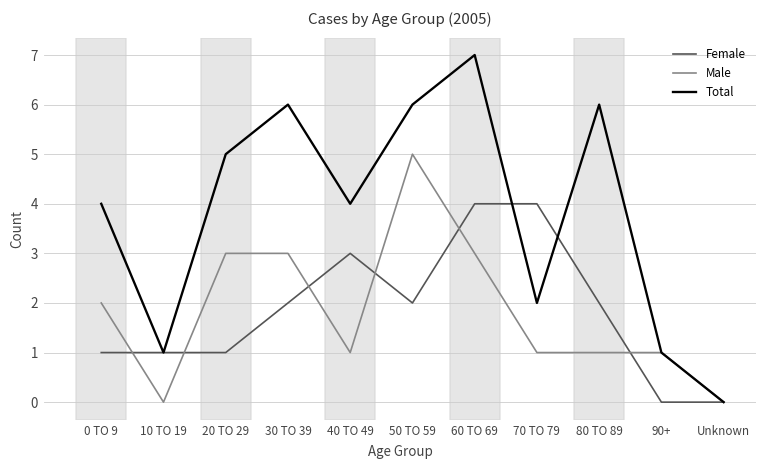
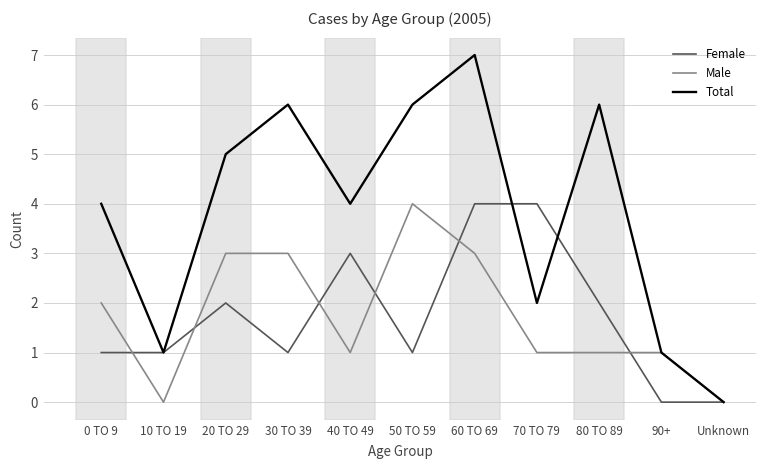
Female, 20 TO 29: 1 -> 2
Female, 30 TO 39: 2 -> 1
Female, 50 TO 59: 2 -> 1
Male, 50 TO 59: 5 -> 4
